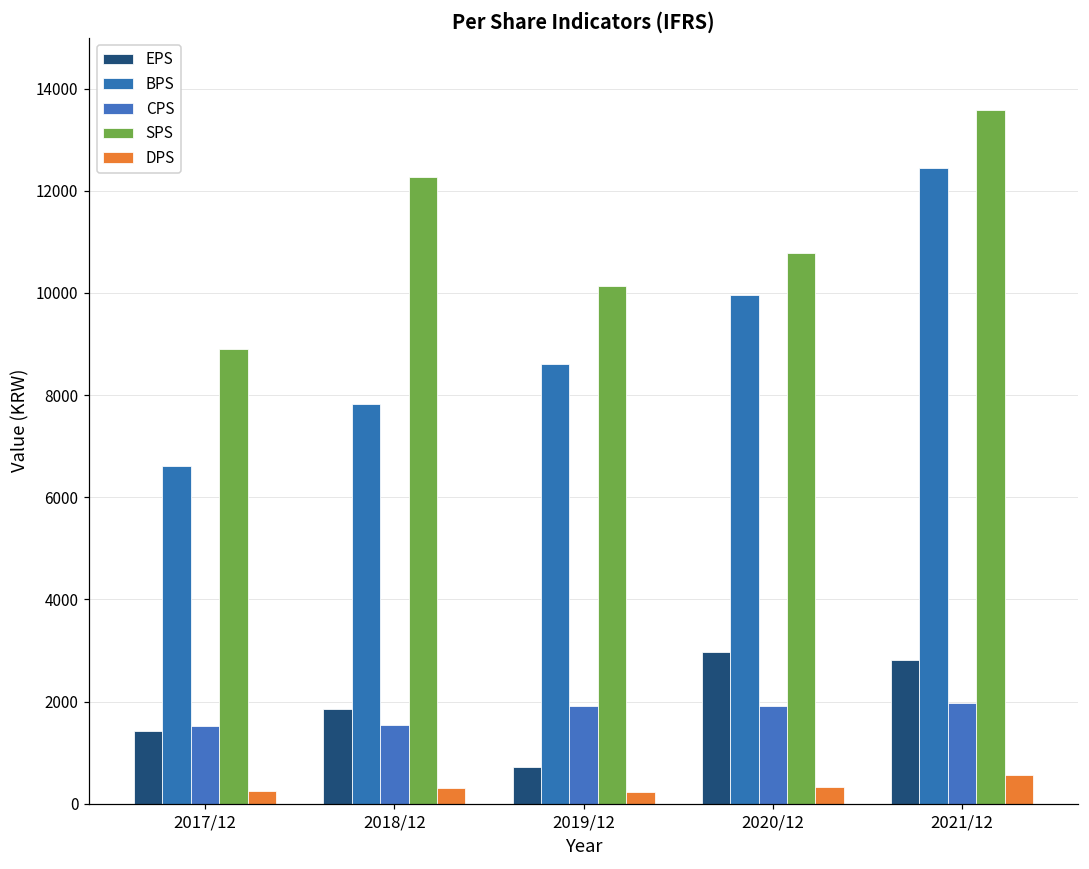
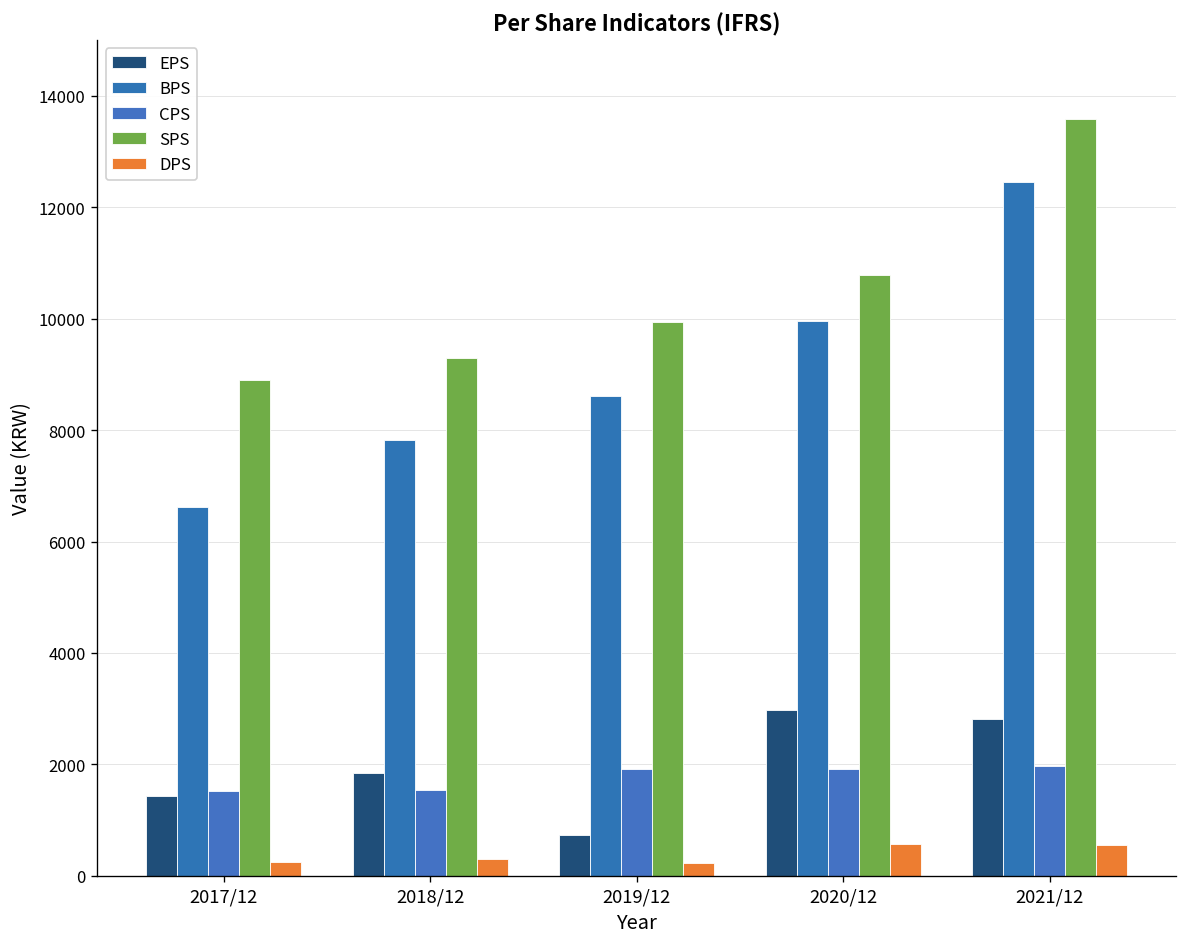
SPS, 2018/12: 12300 -> 9300
SPS, 2019/12: 10100 -> 9900
DPS, 2020/12: 300 -> 600
